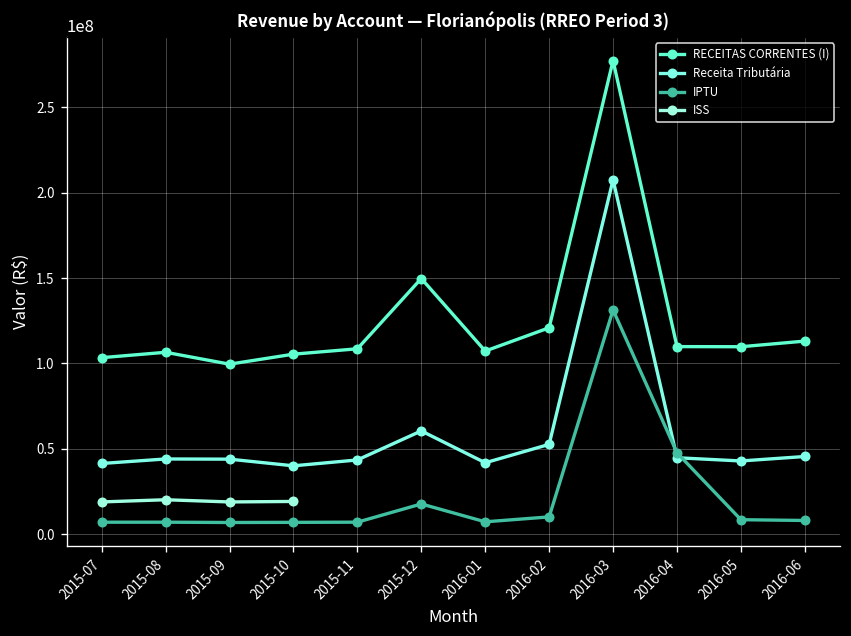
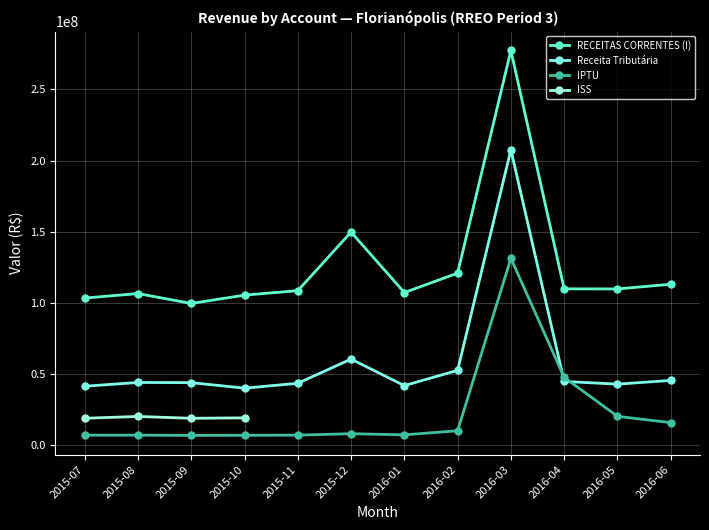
IPTU, 2015-12: 18000000 -> 8000000
IPTU, 2016-05: 9000000 -> 20000000
IPTU, 2016-06: 8000000 -> 16000000
